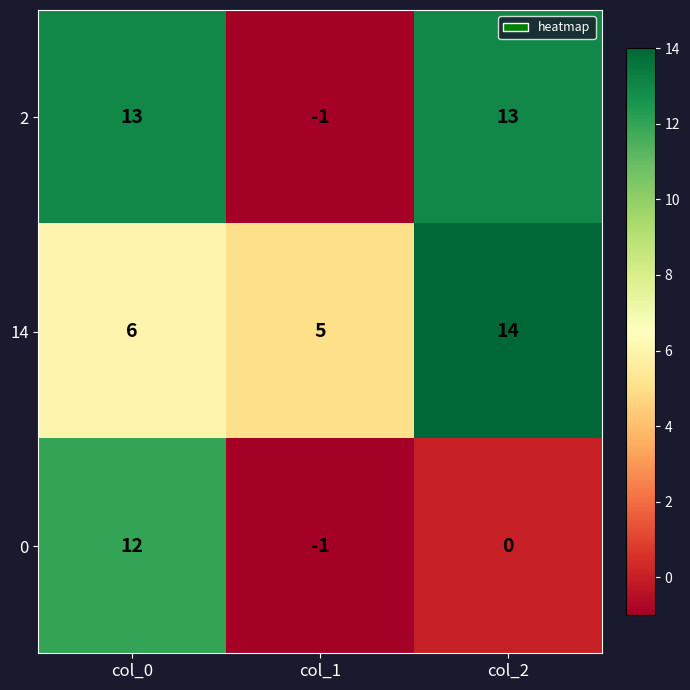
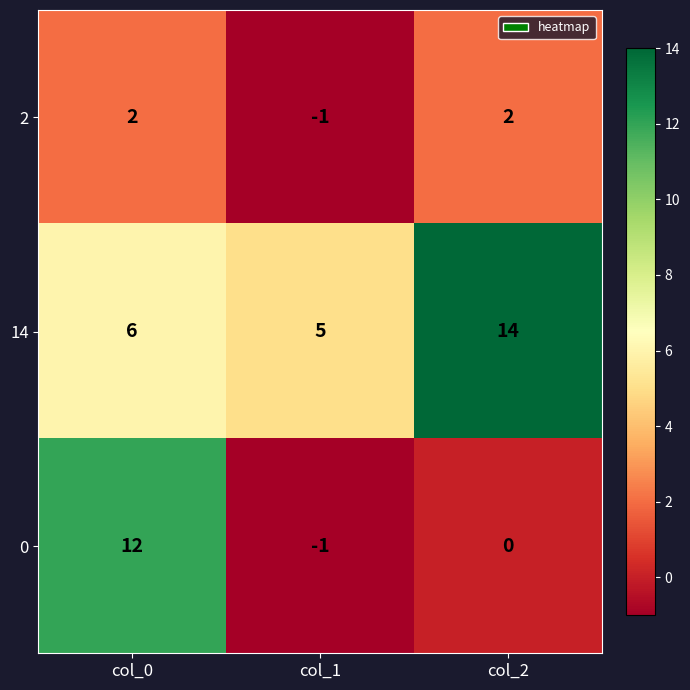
2, col_0: 13 -> 2
2, col_2: 13 -> 2
